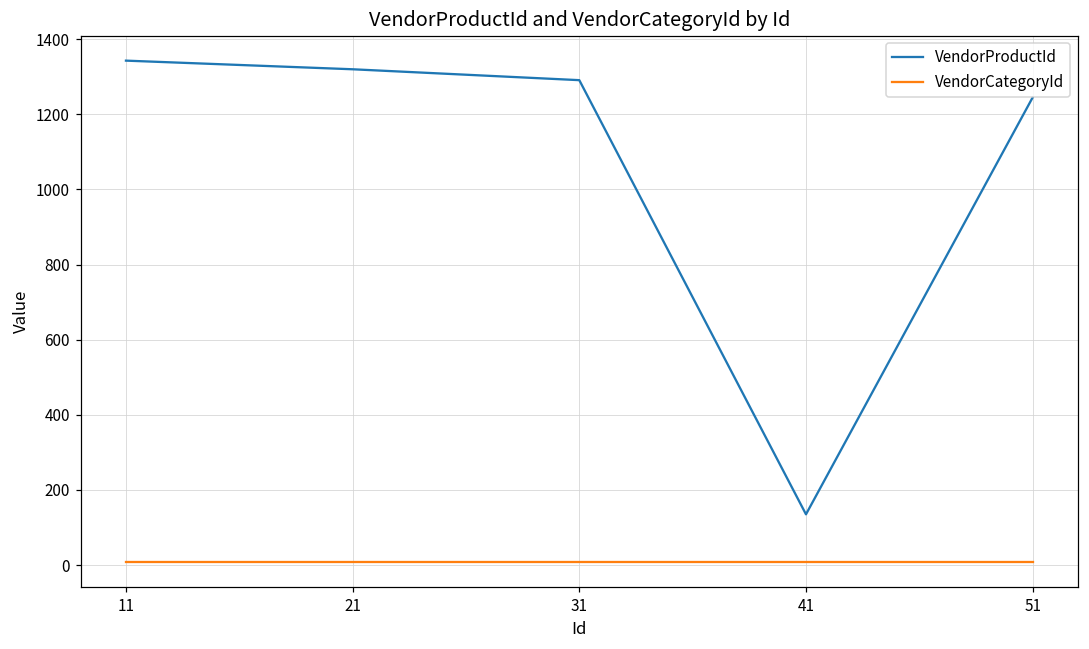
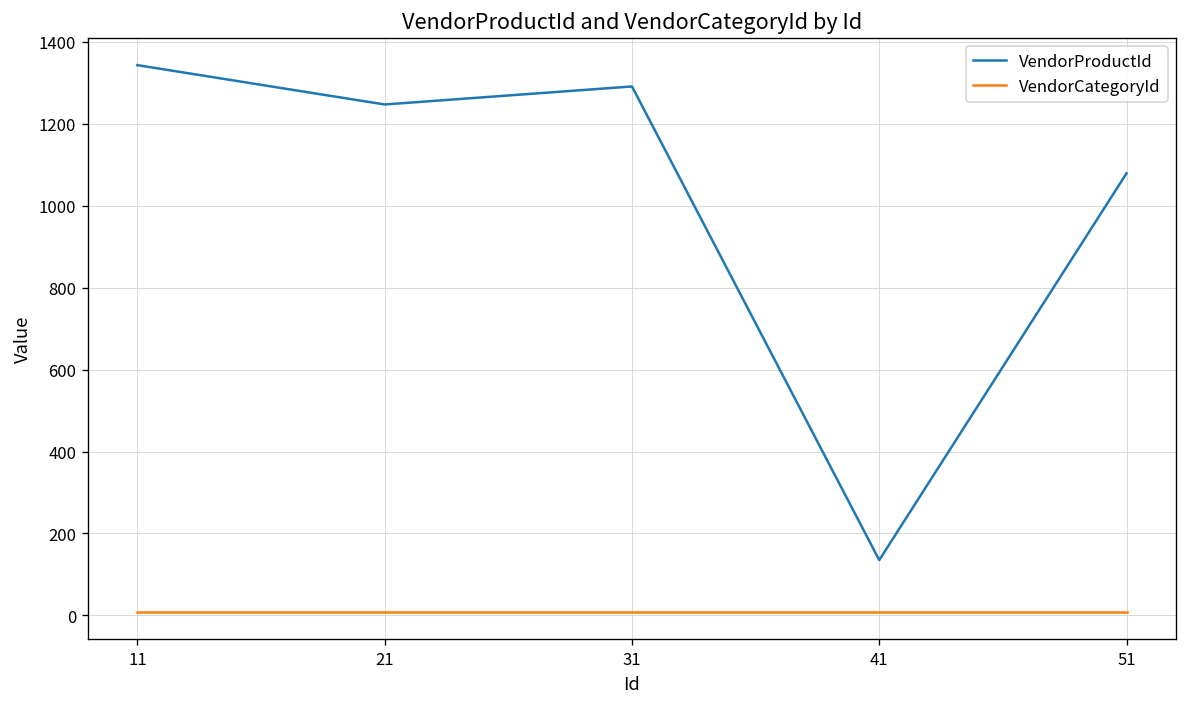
VendorProductId, 21: 1320 -> 1250
VendorProductId, 51: 1250 -> 1080
